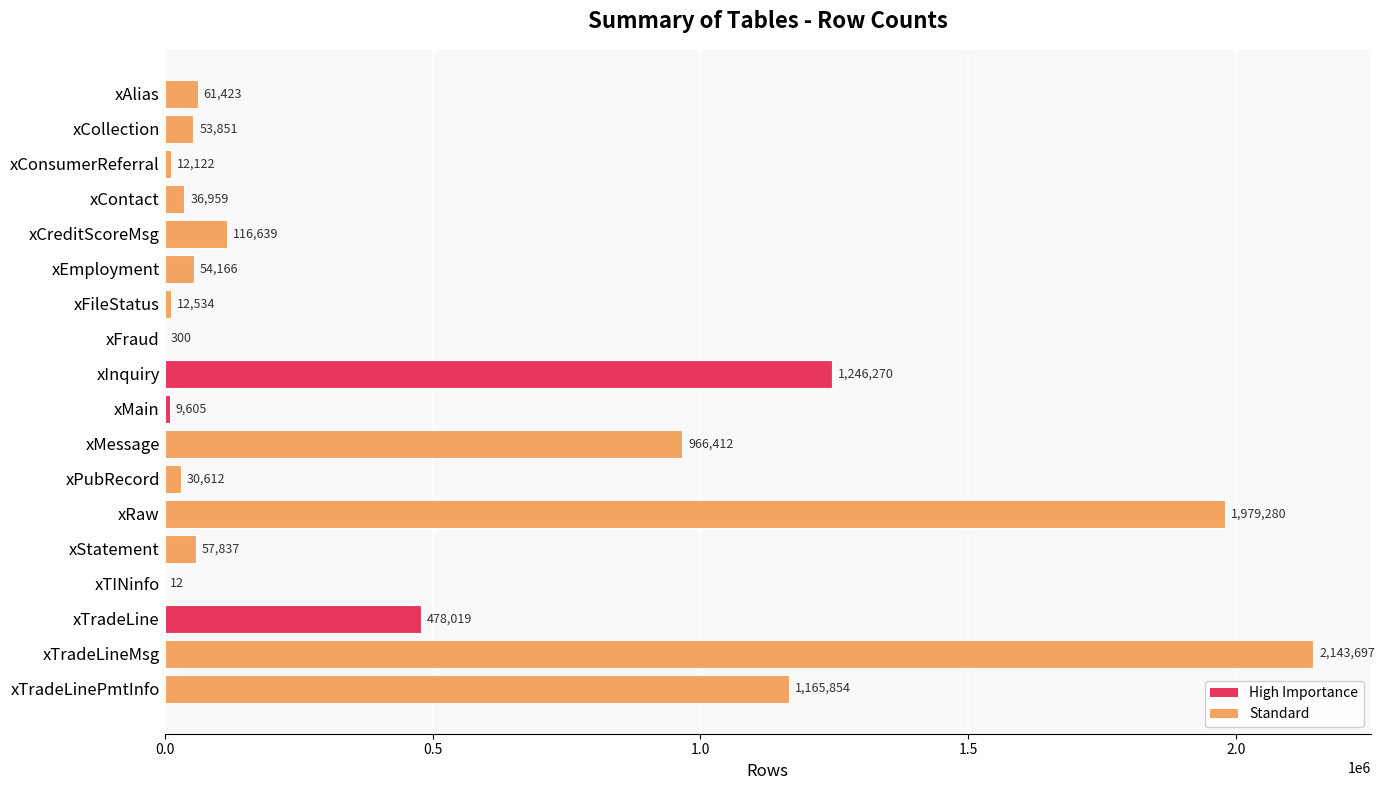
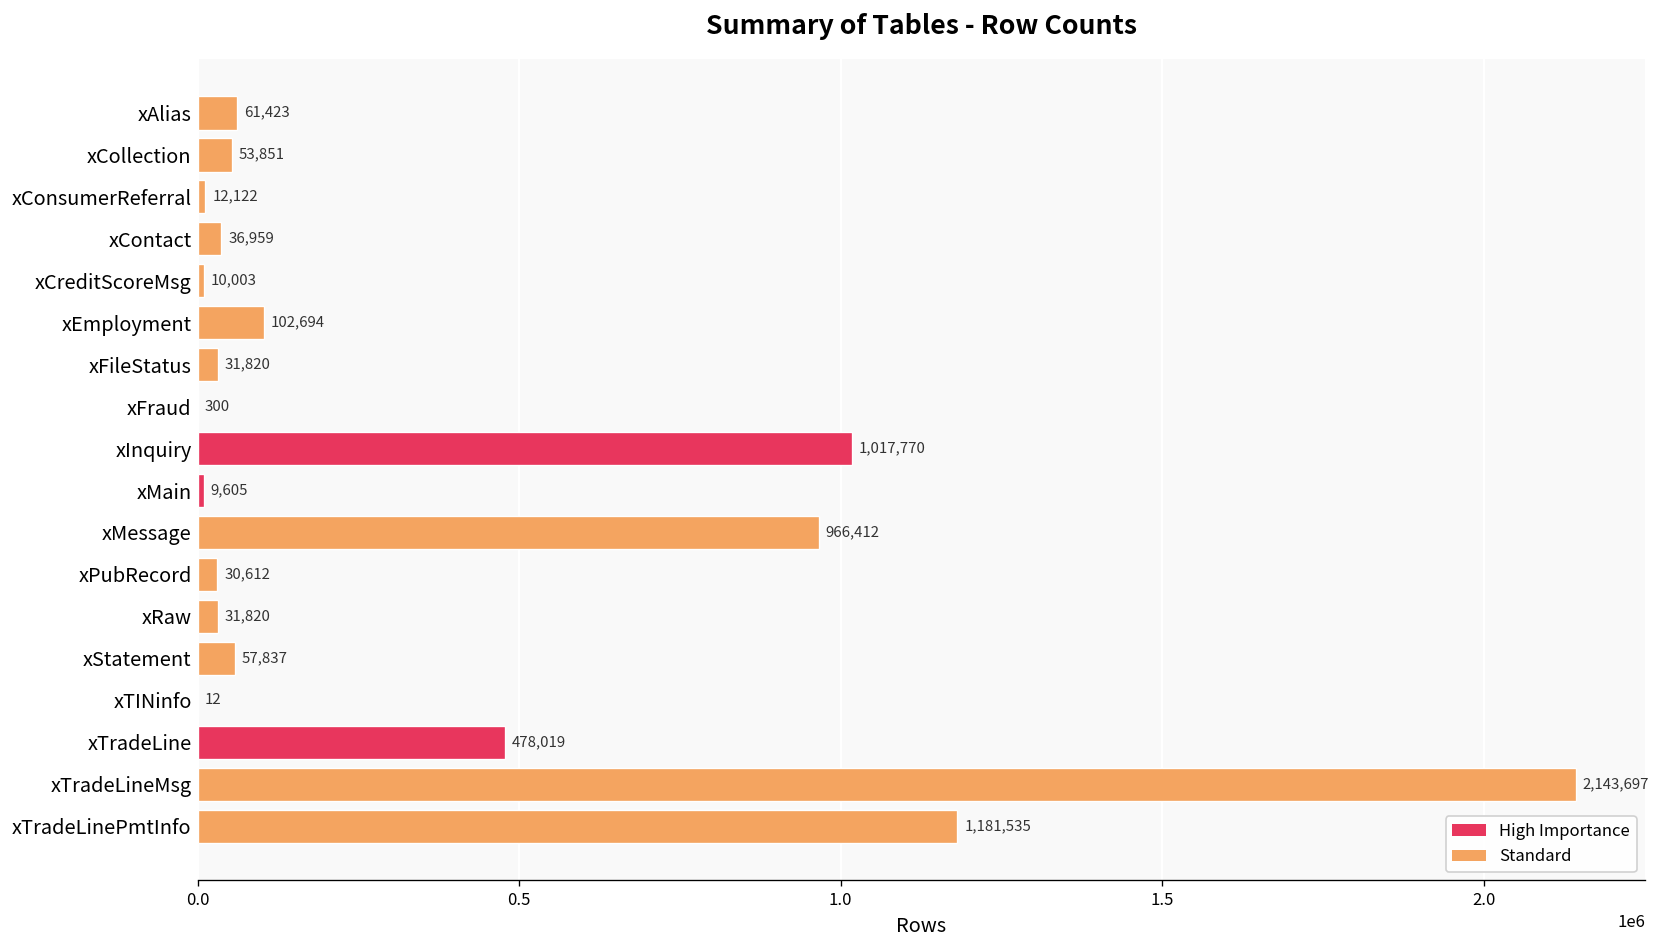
xCreditScoreMsg: 116,639 -> 10,003
xEmployment: 54,166 -> 102,694
xFileStatus: 12,534 -> 31,820
xInquiry: 1,246,270 -> 1,017,770
xRaw: 1,979,280 -> 31,820
xTradeLinePmtInfo: 1,165,854 -> 1,181,535
